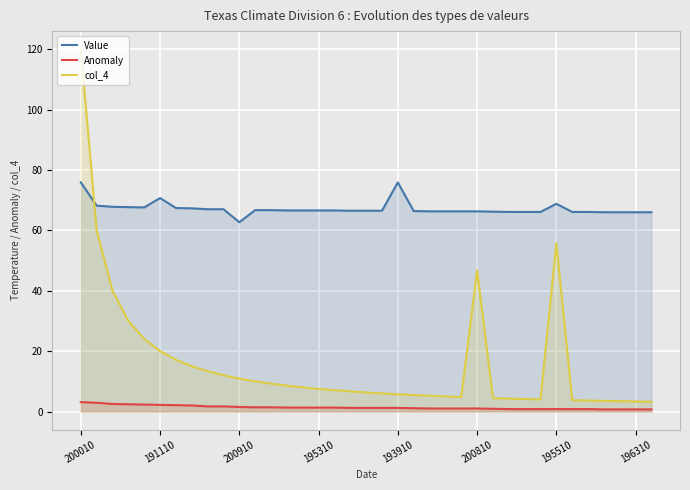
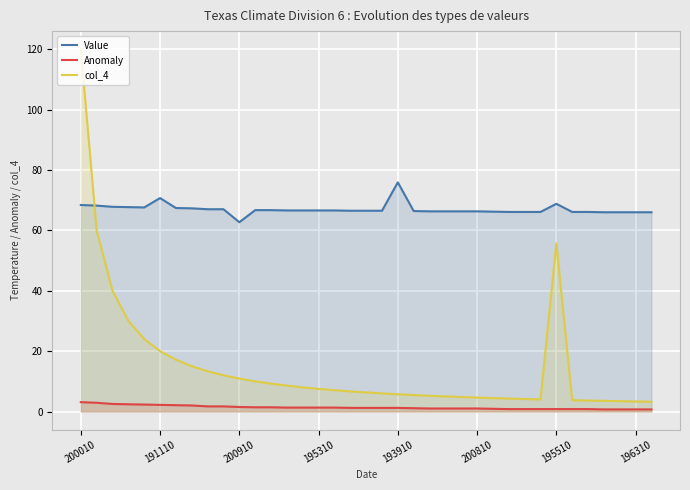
Value, 200010: 76 -> 68
col_4, 200810: 47 -> 5
